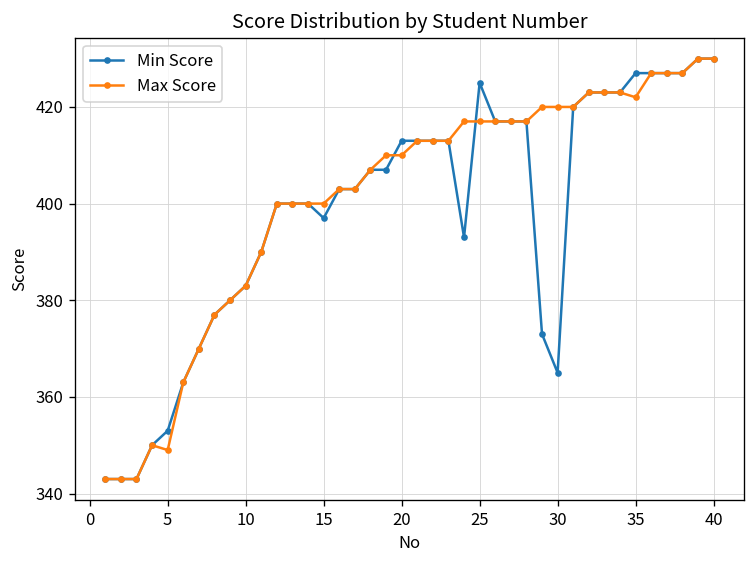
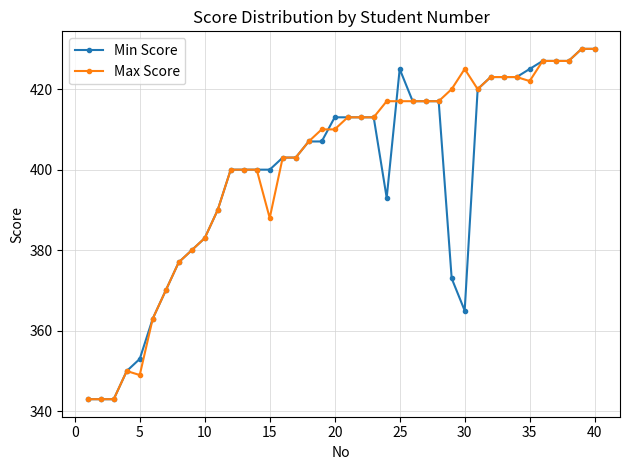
Min Score, 15: 397 -> 400
Max Score, 15: 400 -> 388
Max Score, 30: 420 -> 425
Min Score, 35: 427 -> 425
